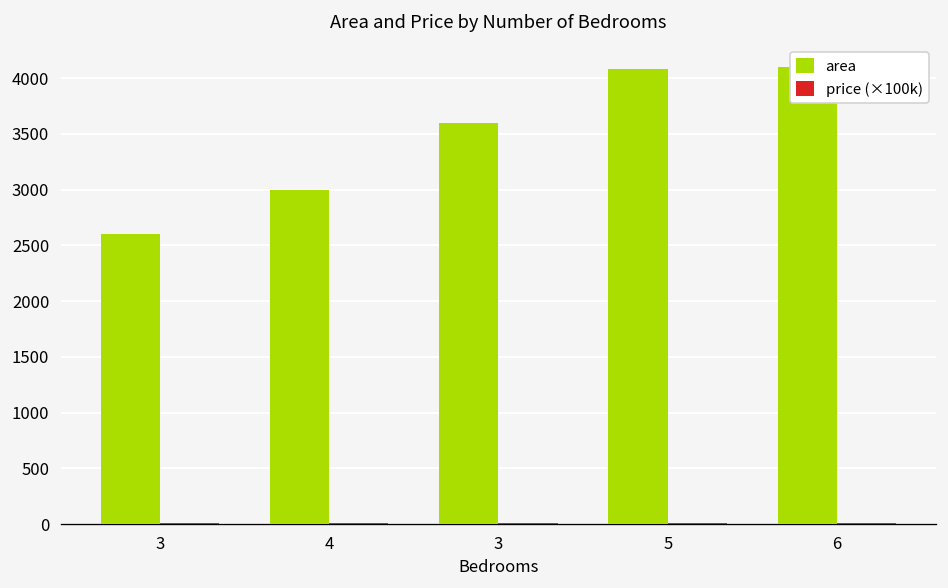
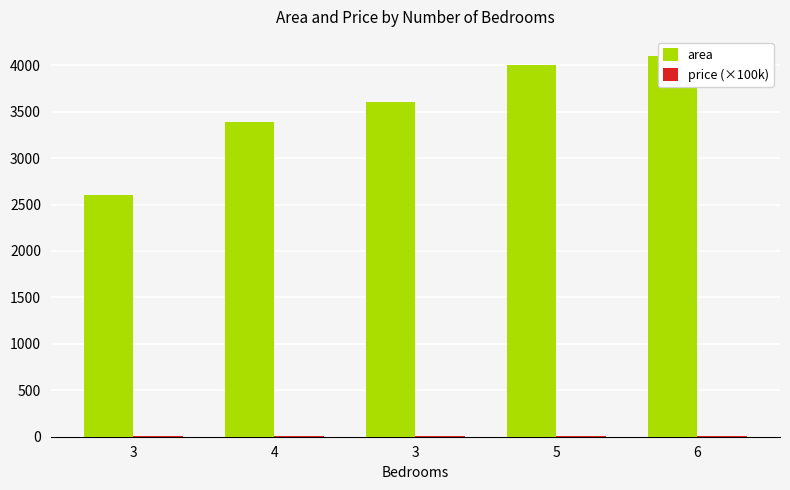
area, 4: 3000 -> 3400
area, 5: 4100 -> 4000
